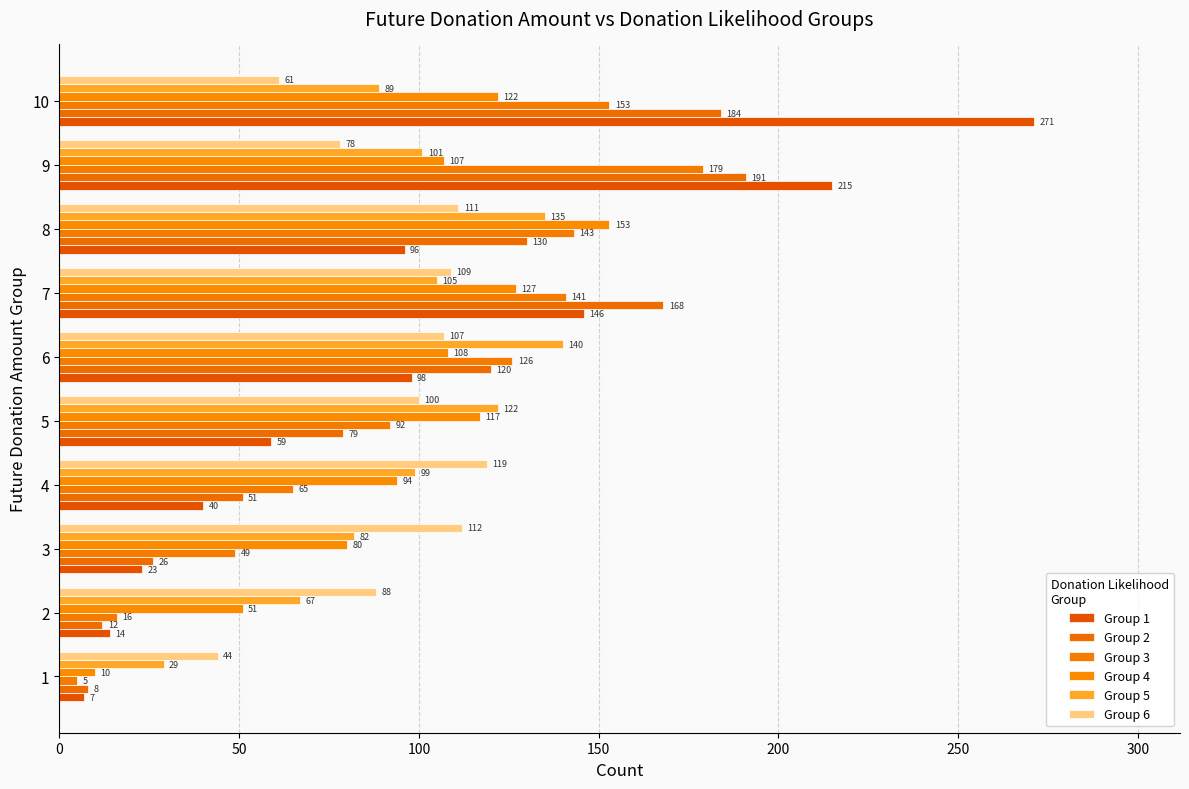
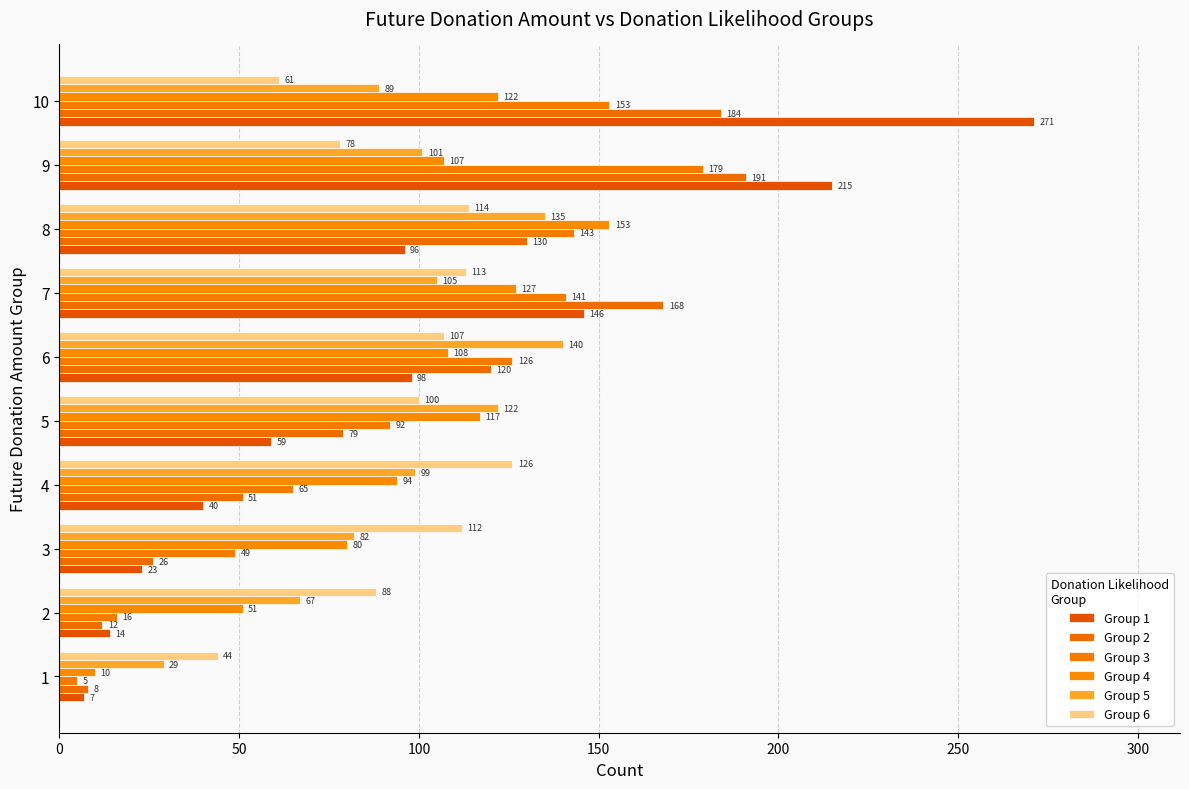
Group 6, 8: 111 -> 114
Group 6, 7: 109 -> 113
Group 6, 4: 119 -> 126
